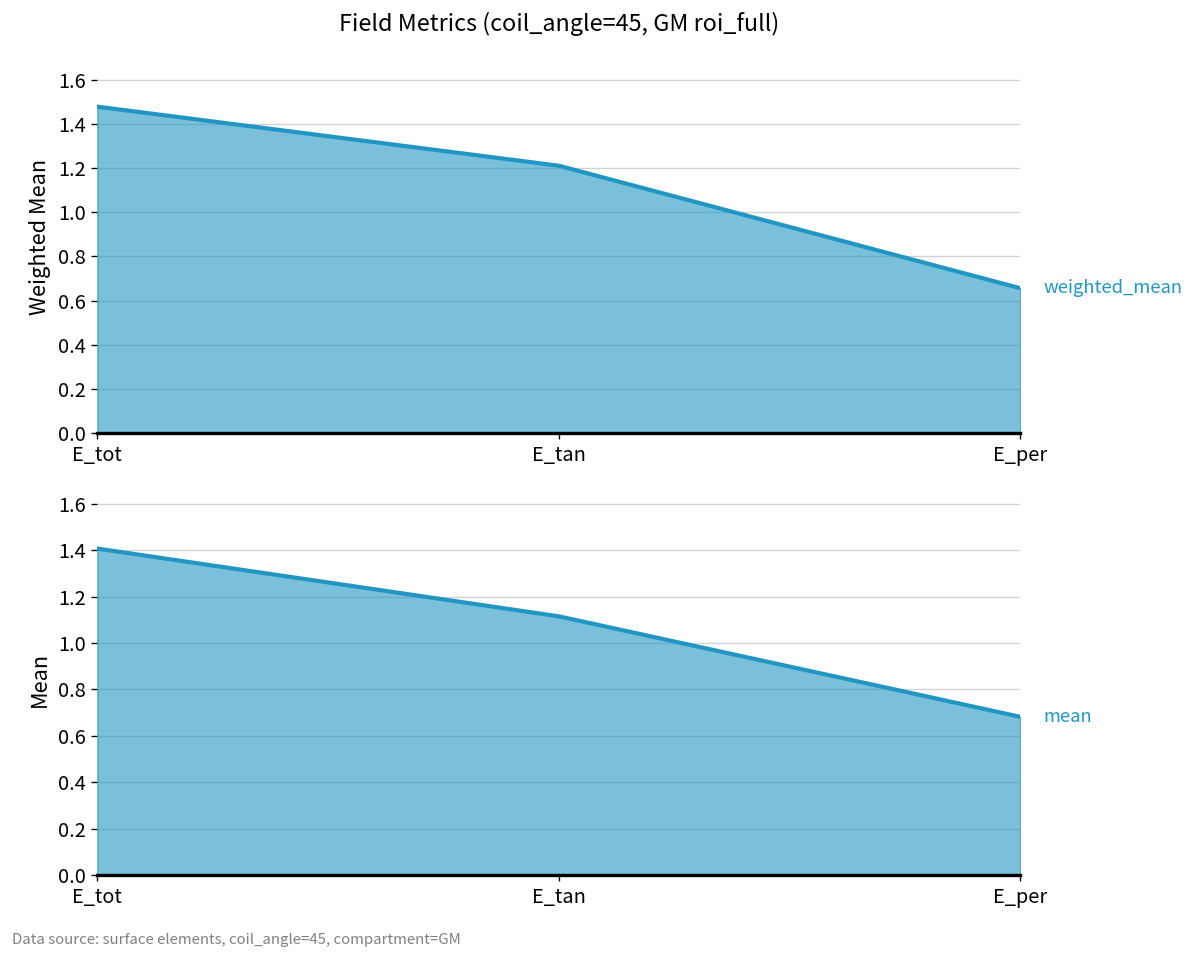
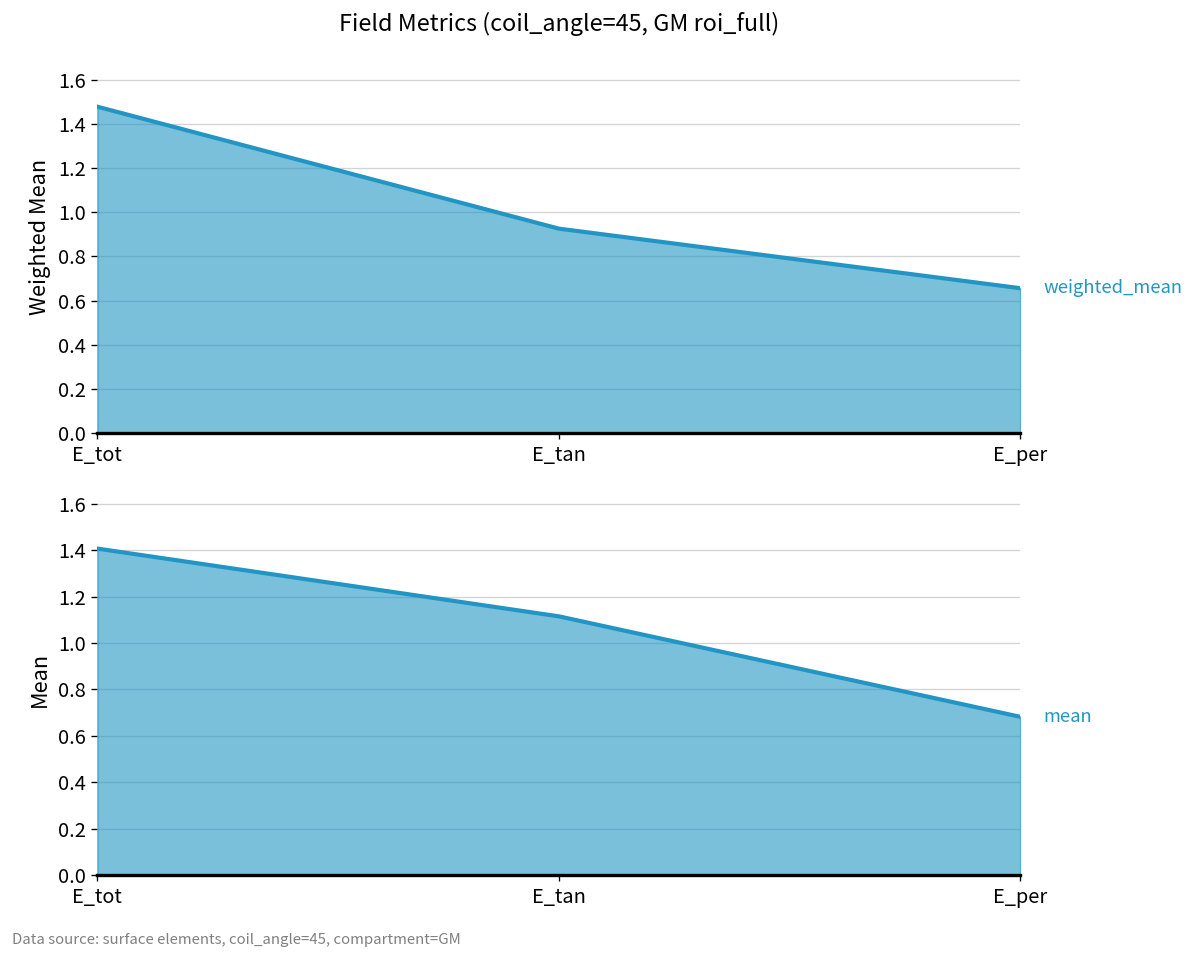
Field Metrics (coil_angle=45, GM roi_full), E_tan: 1.21 -> 0.93
